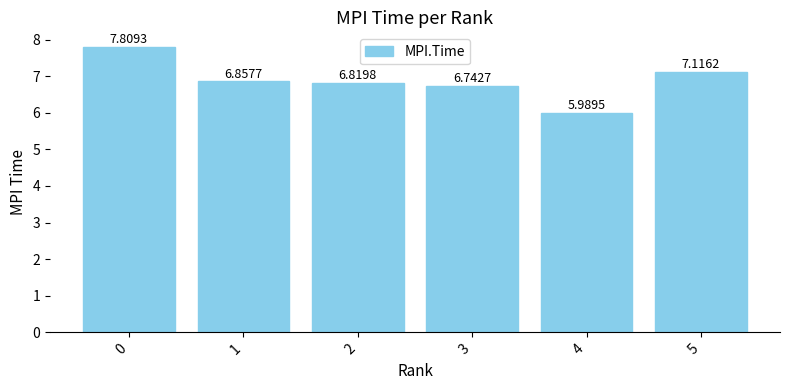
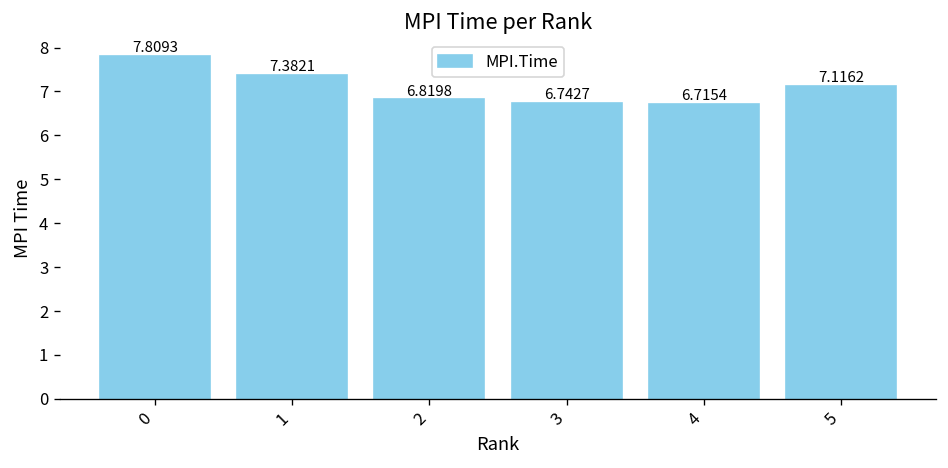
1: 6.8577 -> 7.3821
4: 5.9895 -> 6.7154
